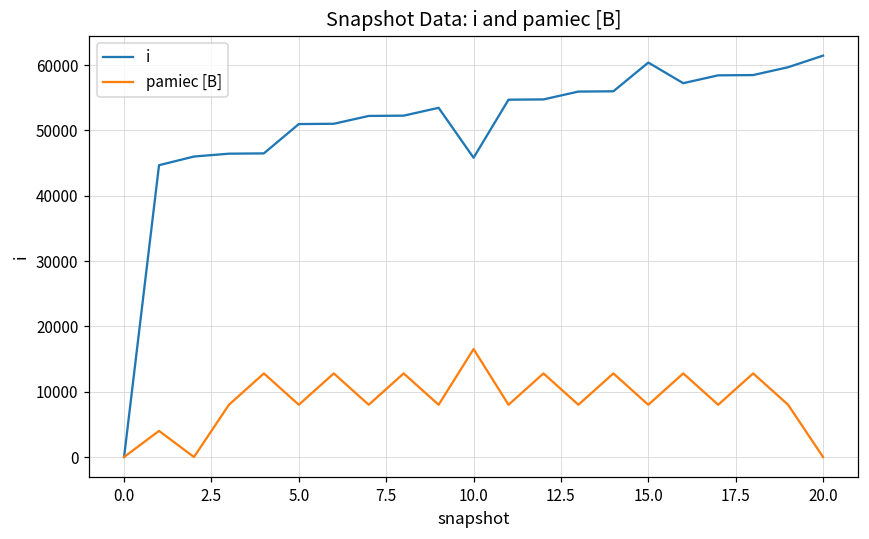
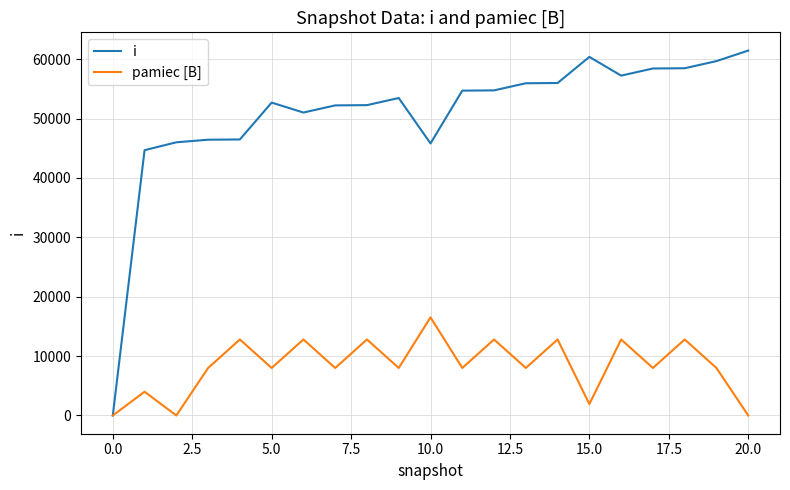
i, 5.0: 51000 -> 53000
pamiec [B], 15.0: 8000 -> 2000
